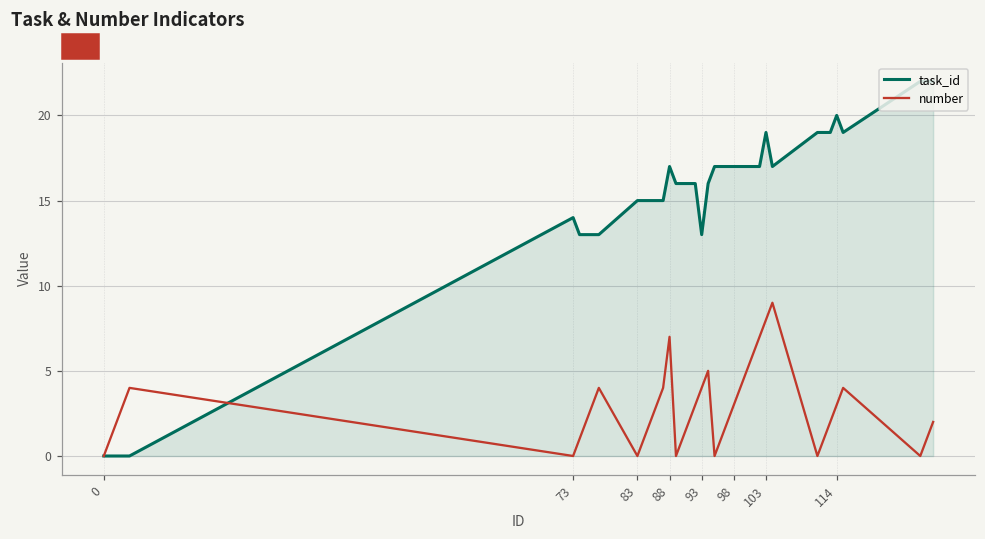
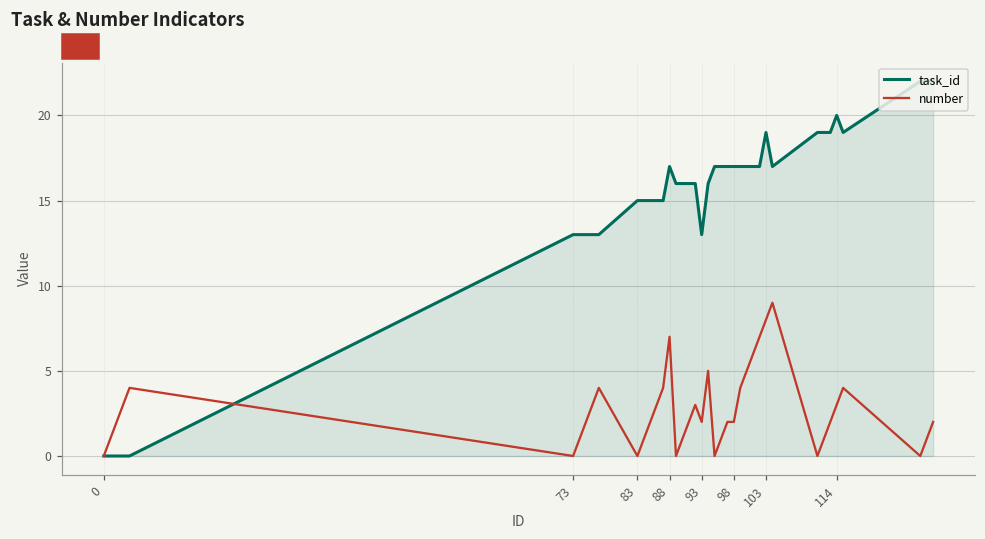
task_id, 73: 14 -> 13
number, 93: 4 -> 2
number, 98: 3 -> 2
